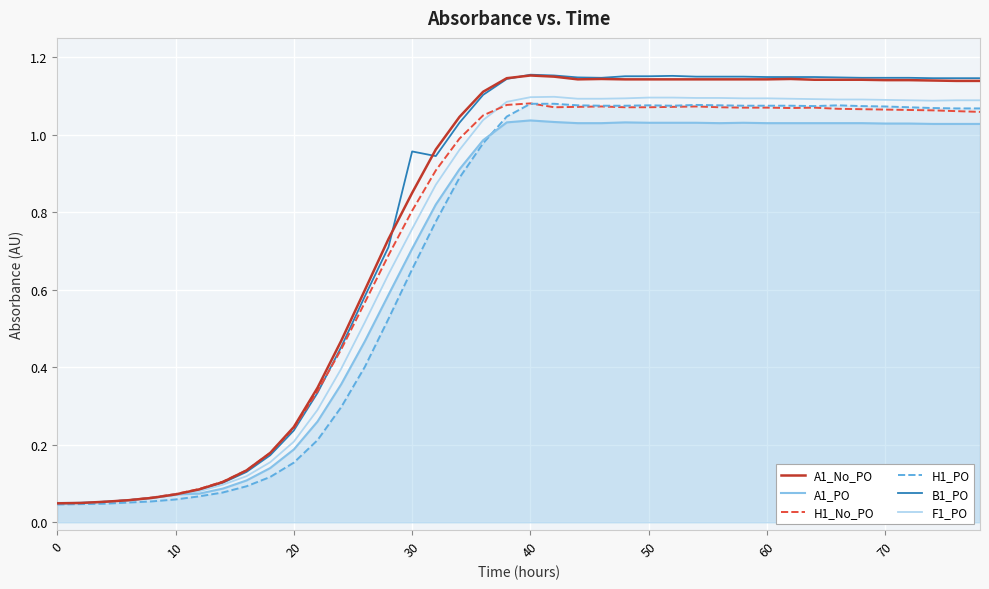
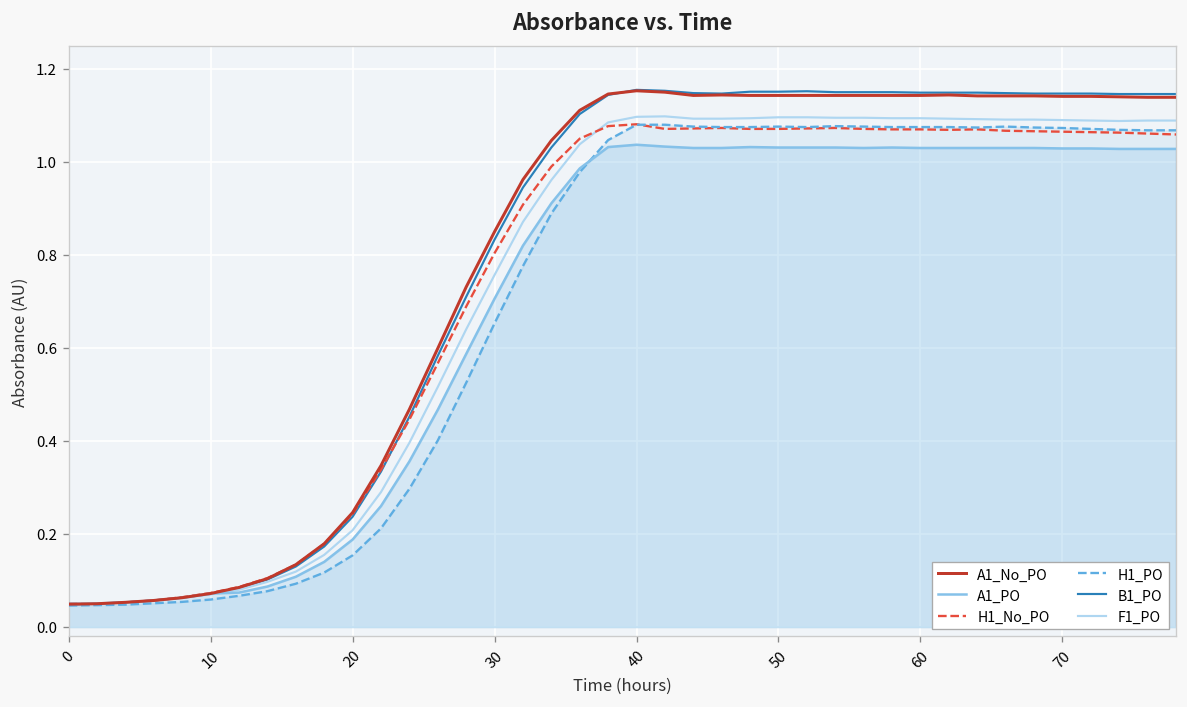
B1_PO, 30: 0.96 -> 0.83
